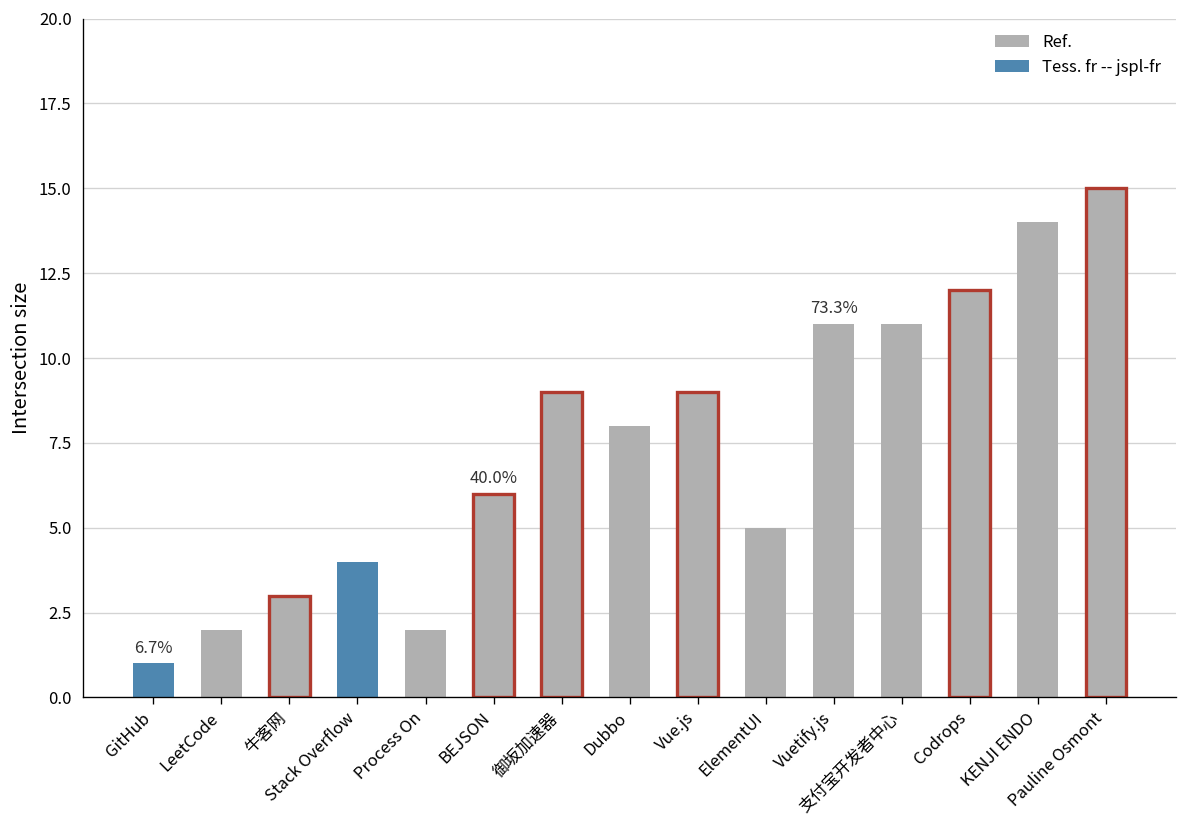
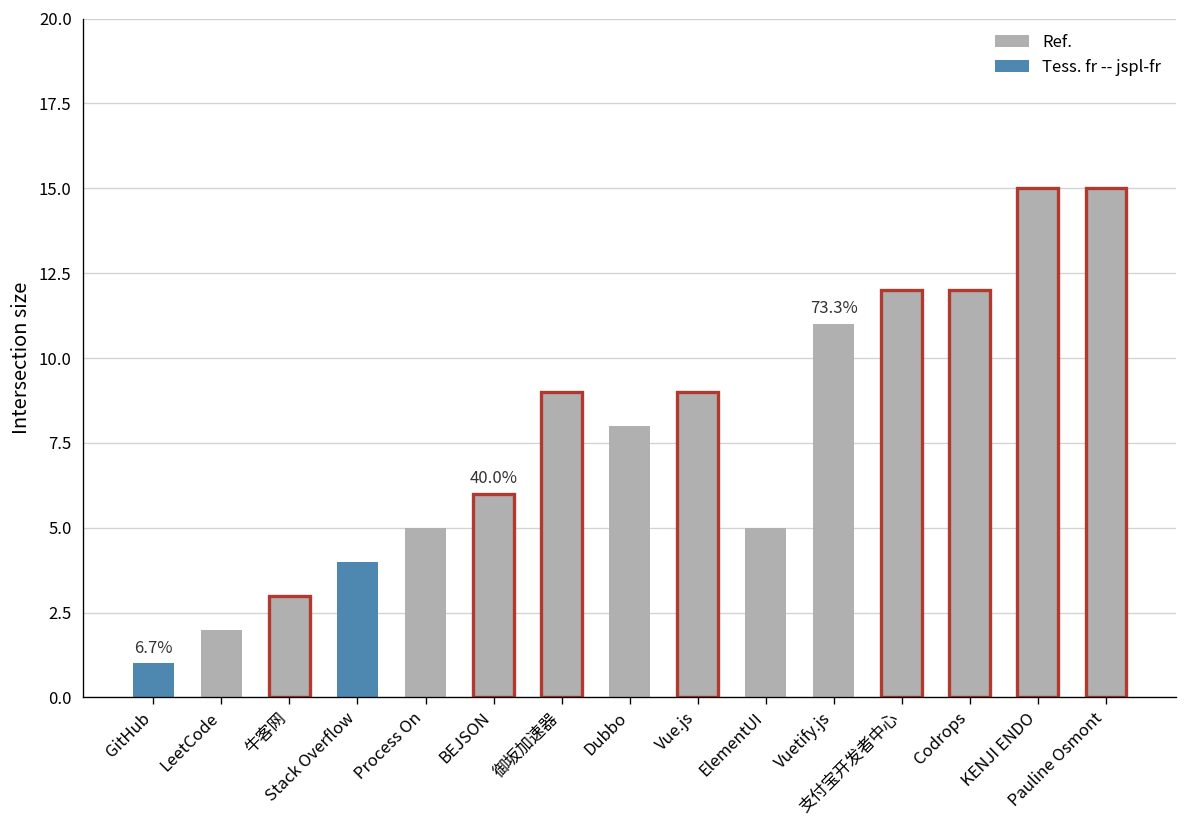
Process On: 2 -> 5
支付宝开发者中心: 11 -> 12
KENJI ENDO: 14 -> 15
